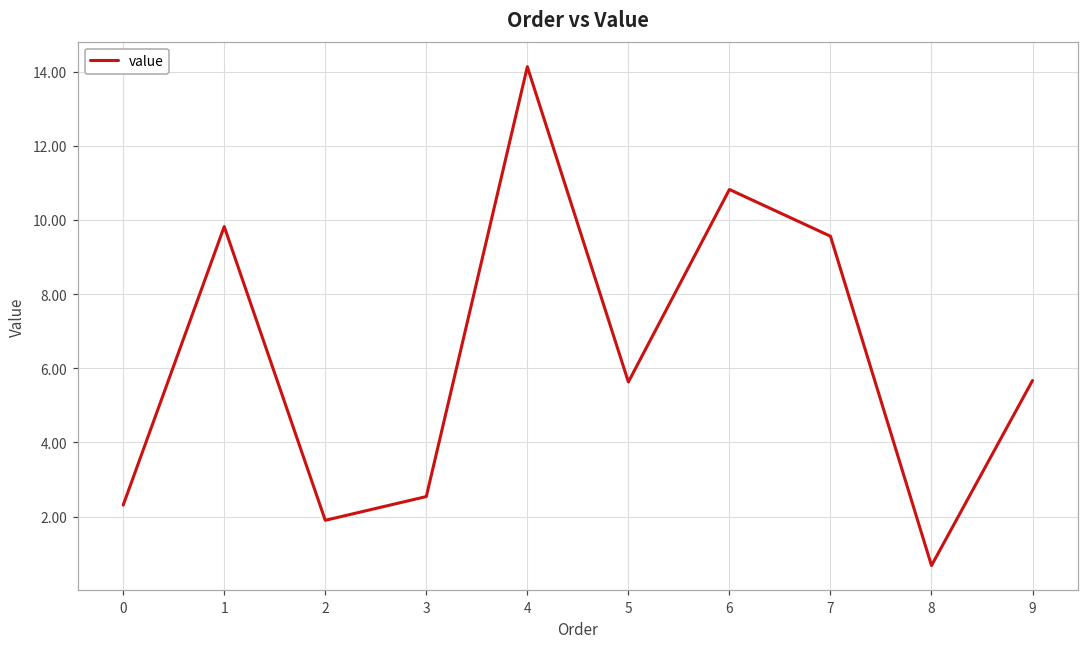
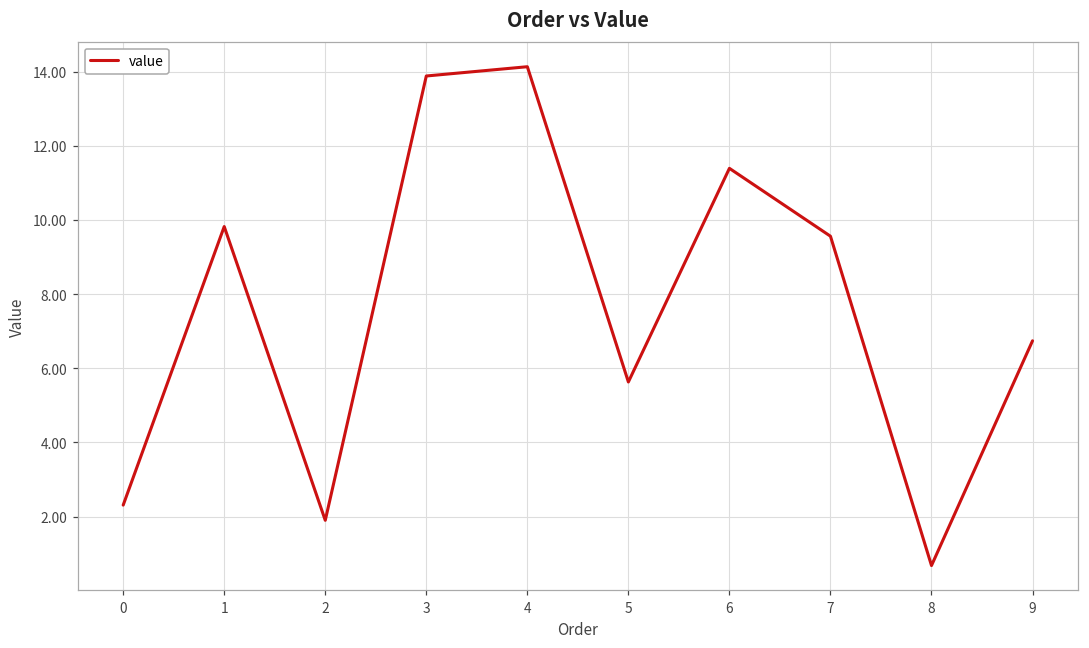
3: 2.5 -> 13.9
6: 10.8 -> 11.4
9: 5.7 -> 6.7
